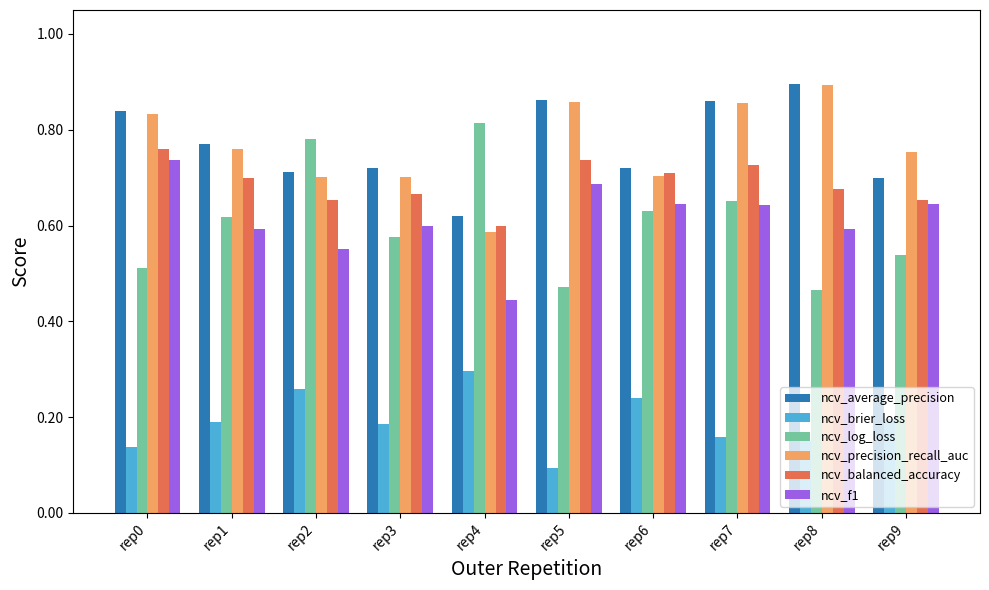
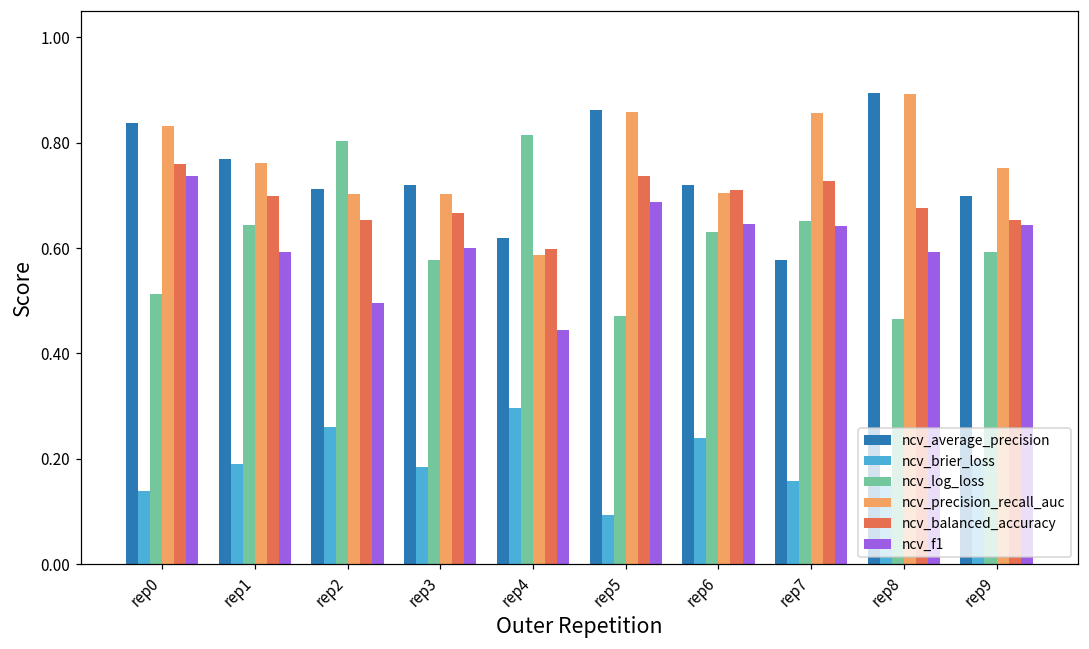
ncv_log_loss, rep1: 0.62 -> 0.64
ncv_log_loss, rep2: 0.78 -> 0.80
ncv_f1, rep2: 0.55 -> 0.50
ncv_average_precision, rep7: 0.86 -> 0.58
ncv_log_loss, rep9: 0.54 -> 0.59
